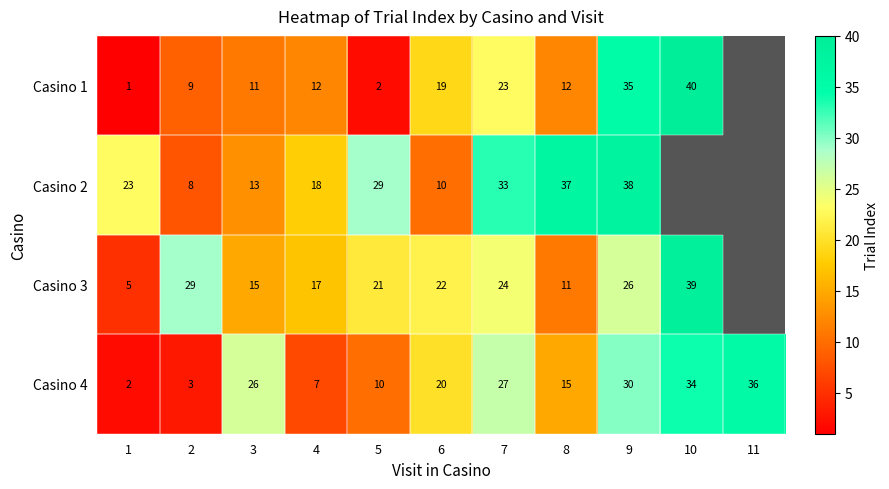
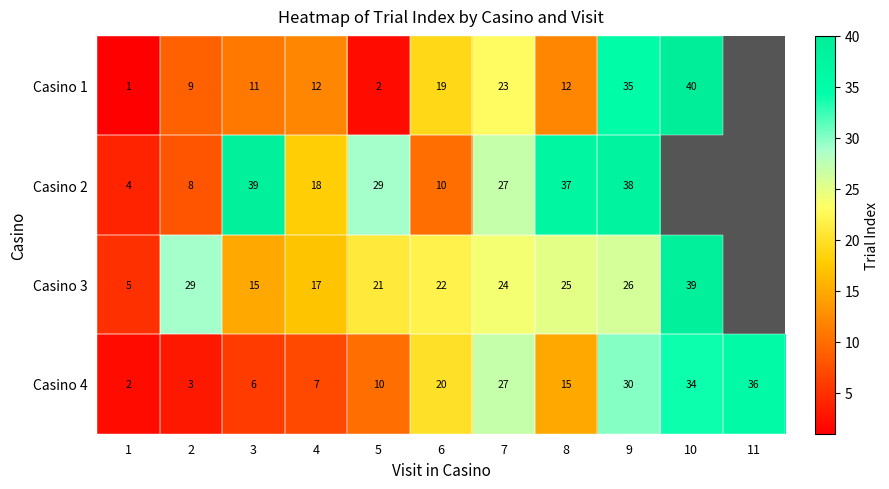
Casino 2, 1: 23 -> 4
Casino 2, 3: 13 -> 39
Casino 2, 7: 33 -> 27
Casino 3, 8: 11 -> 25
Casino 4, 3: 26 -> 6
